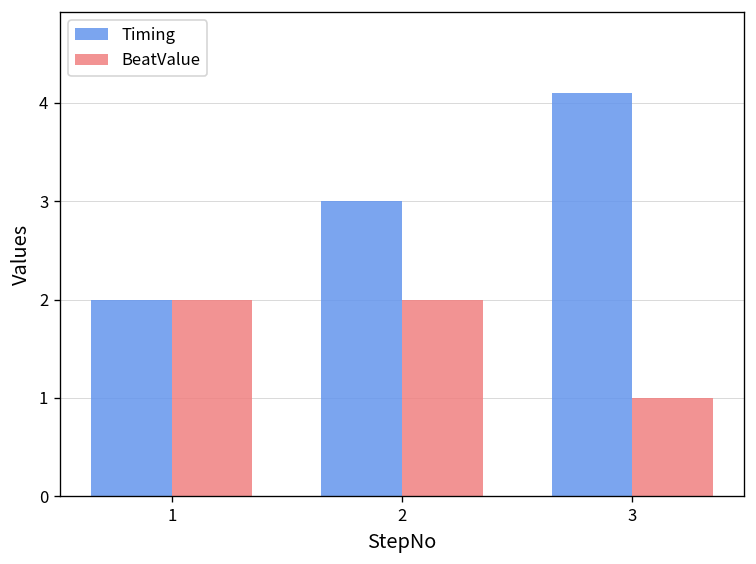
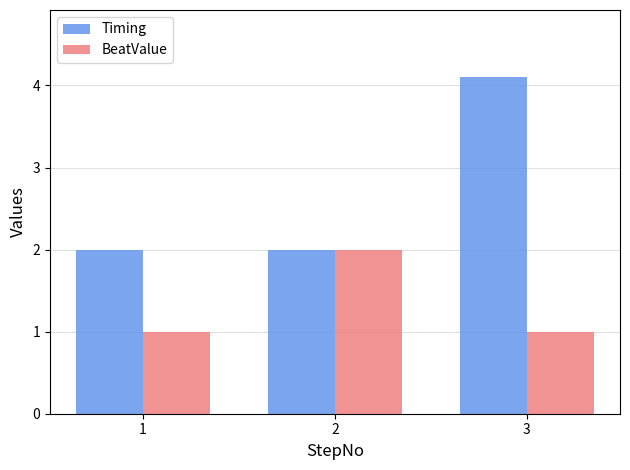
BeatValue, 1: 2 -> 1
Timing, 2: 3 -> 2
